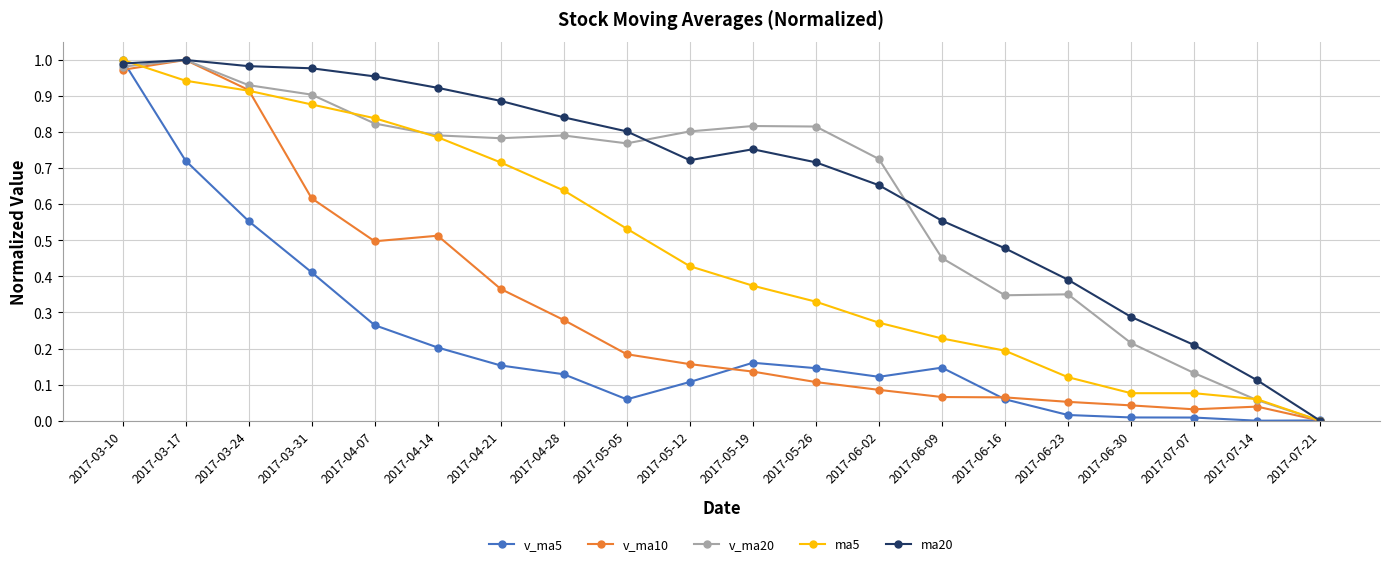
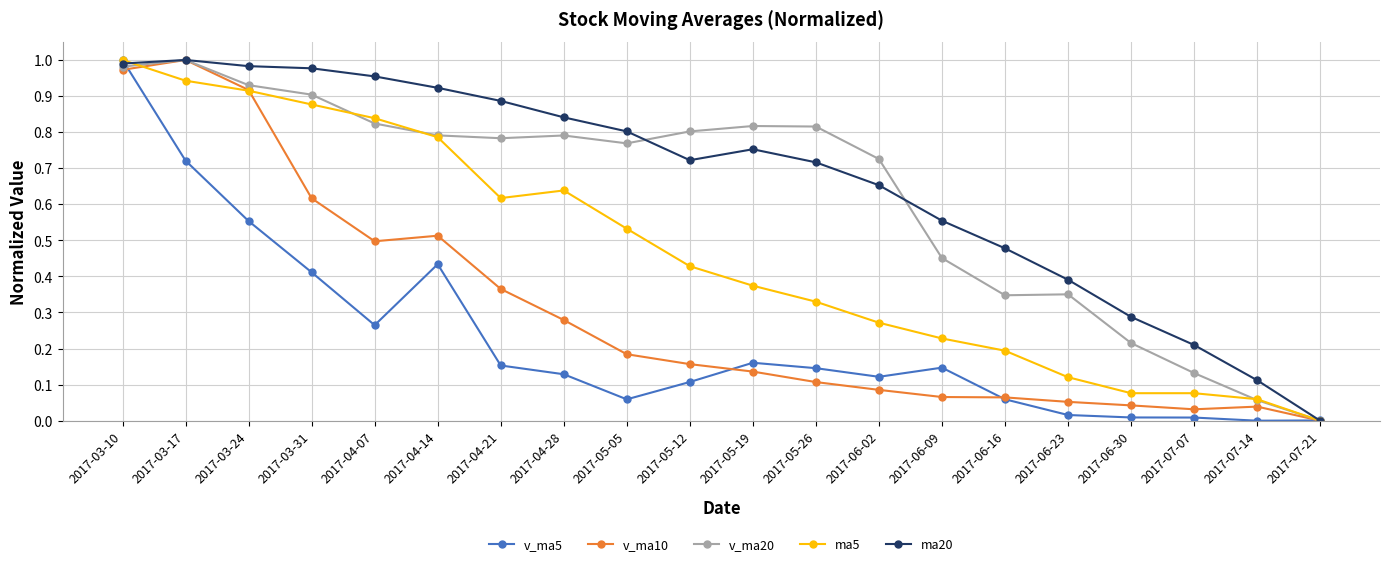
v_ma5, 2017-04-14: 0.20 -> 0.43
ma5, 2017-04-21: 0.72 -> 0.62
